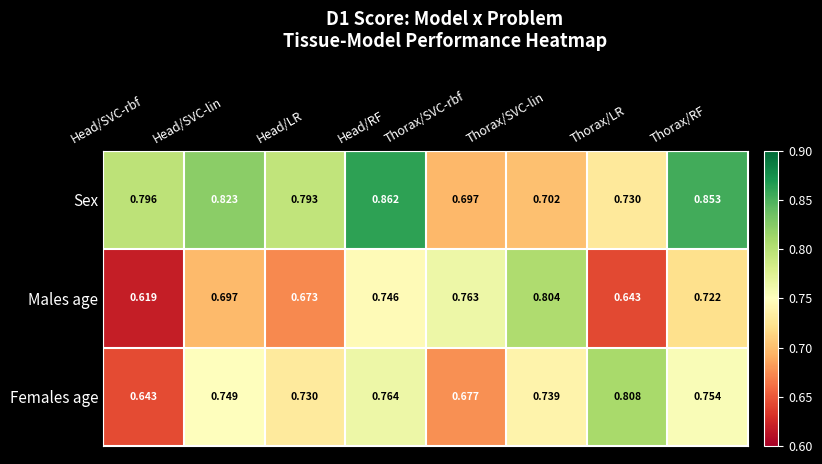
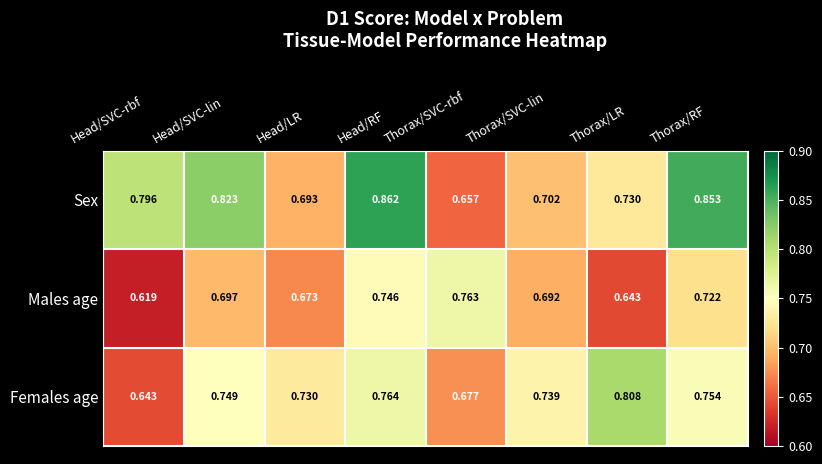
Sex, Head/LR: 0.793 -> 0.693
Sex, Thorax/SVC-rbf: 0.697 -> 0.657
Males age, Thorax/SVC-lin: 0.804 -> 0.692
